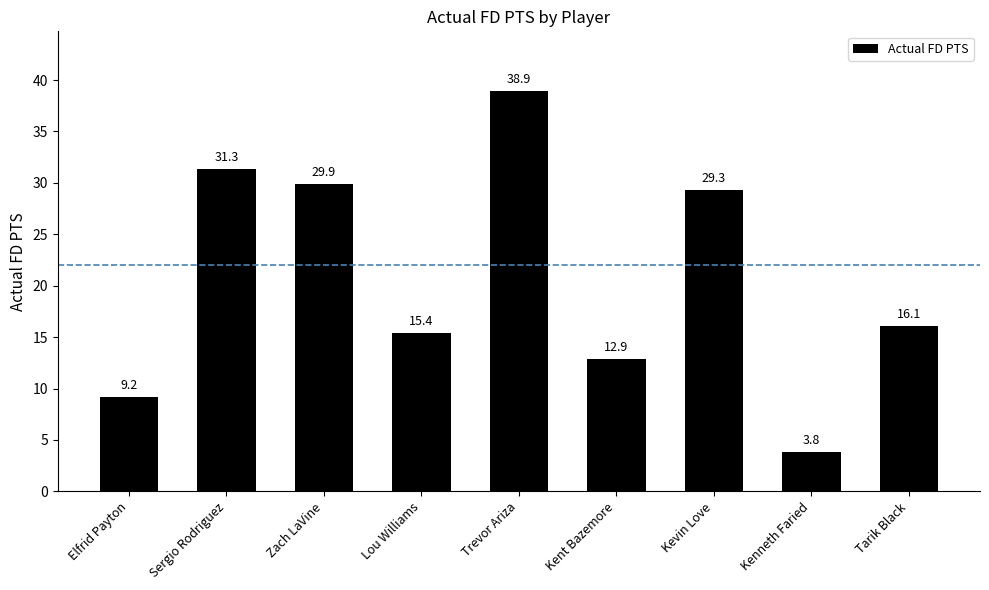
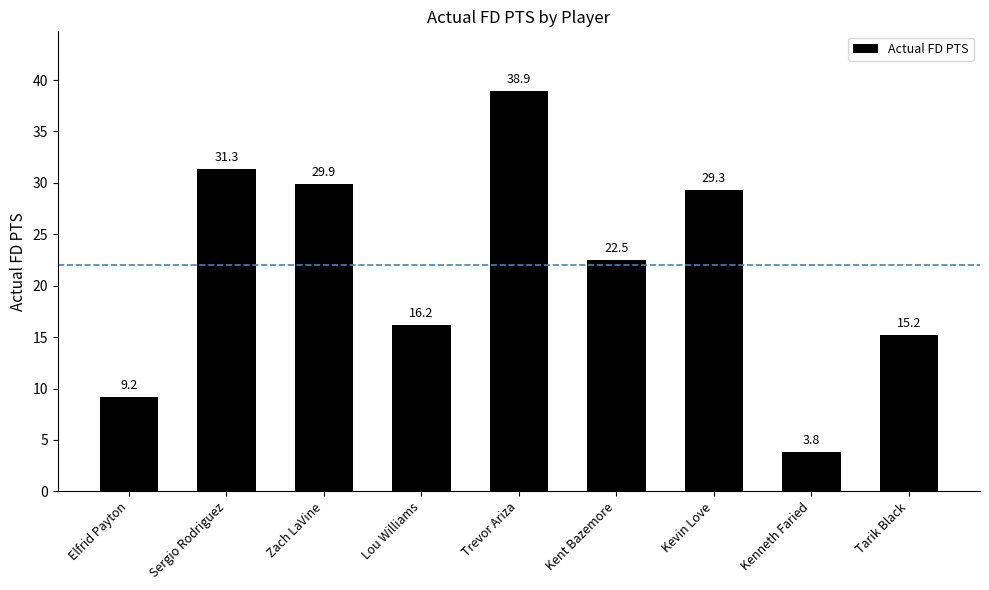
Lou Williams: 15.4 -> 16.2
Kent Bazemore: 12.9 -> 22.5
Tarik Black: 16.1 -> 15.2
